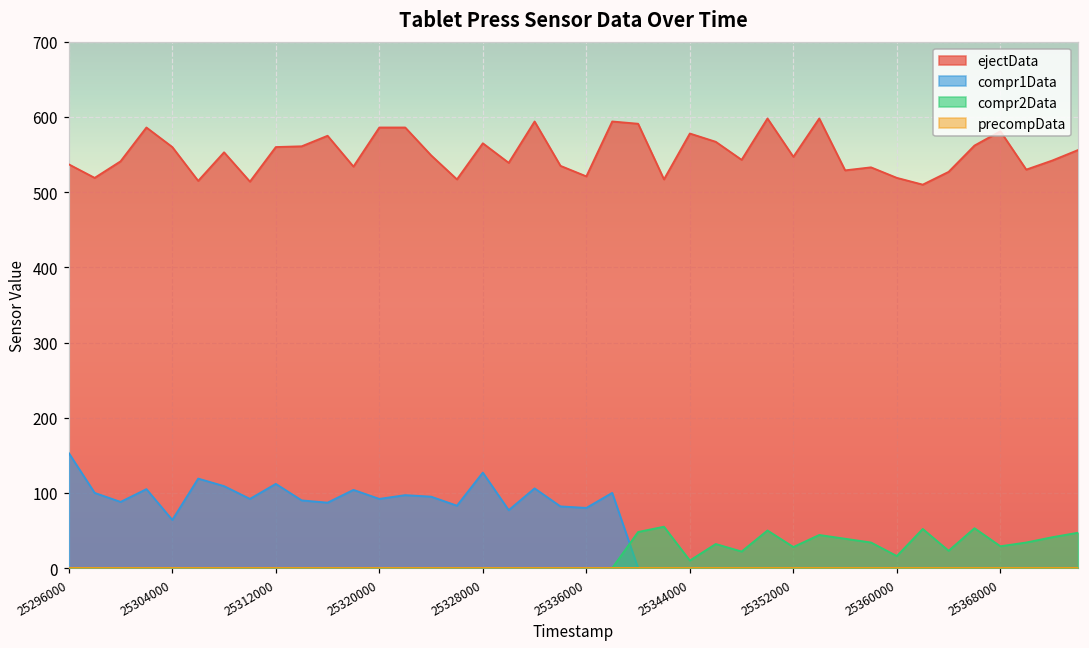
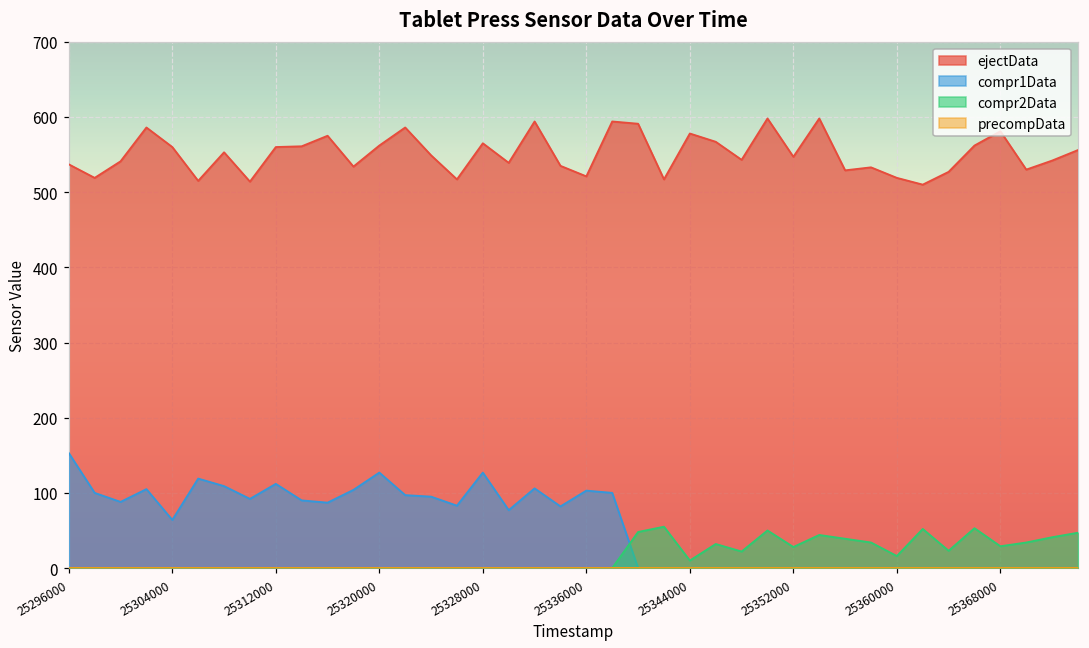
ejectData, 25320000: 590 -> 560
compr1Data, 25320000: 90 -> 130
compr1Data, 25336000: 80 -> 100
